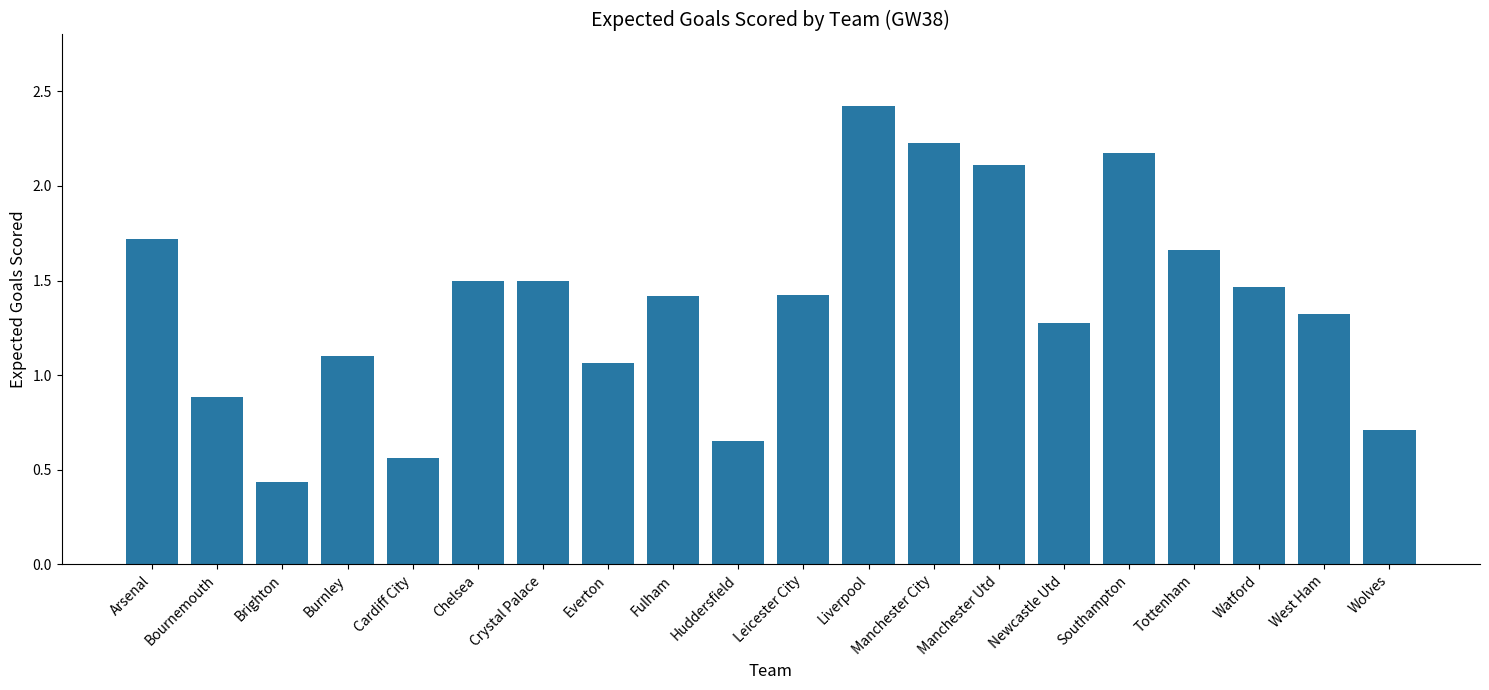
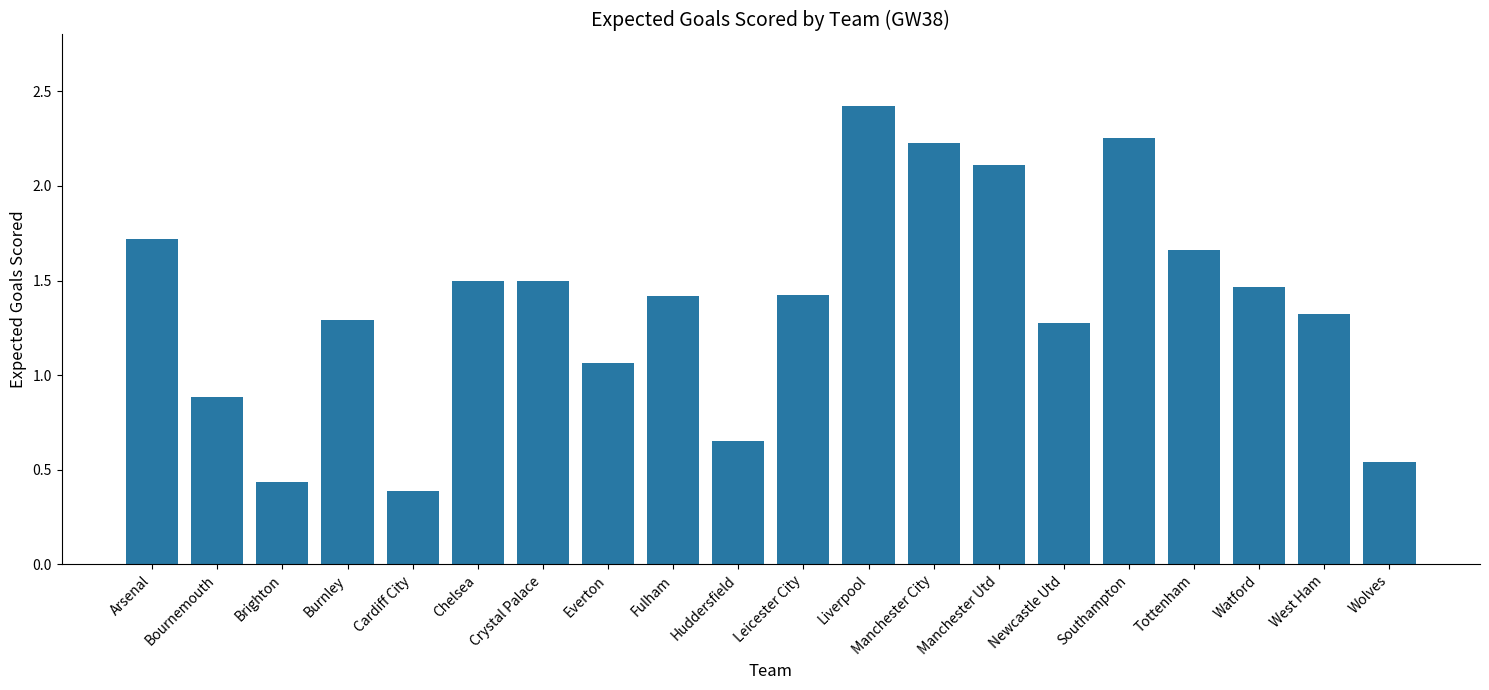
Burnley: 1.10 -> 1.29
Cardiff City: 0.56 -> 0.39
Southampton: 2.17 -> 2.26
Wolves: 0.71 -> 0.54
